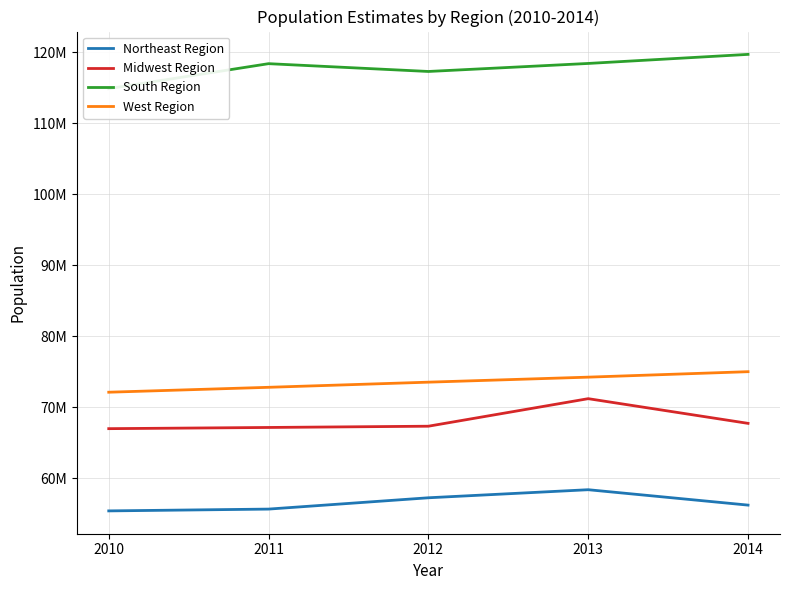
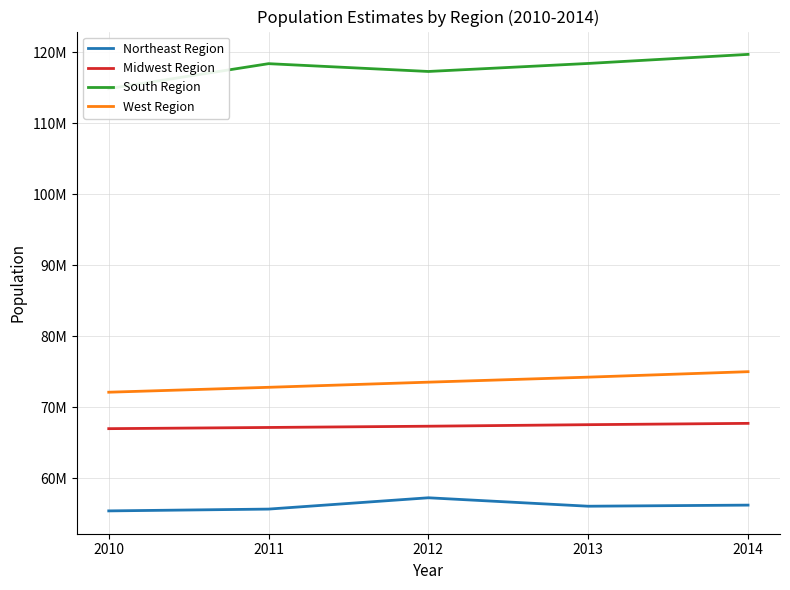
Northeast Region, 2013: 58000000 -> 56000000
Midwest Region, 2013: 71000000 -> 68000000
